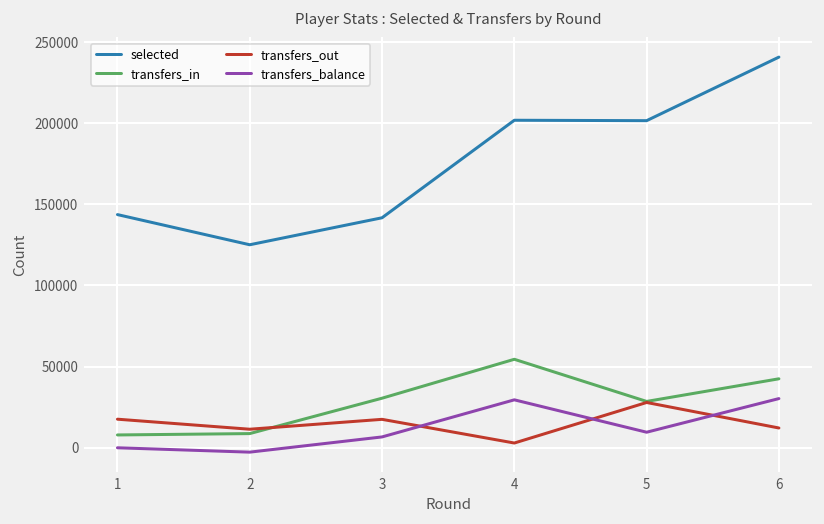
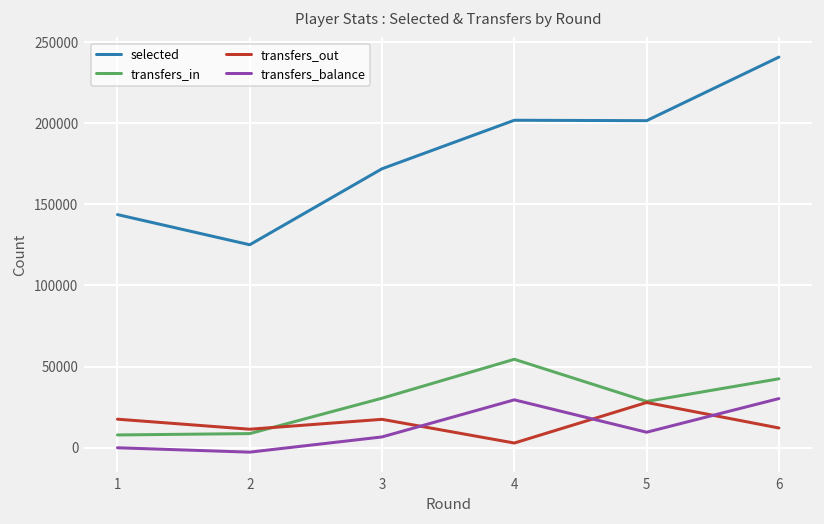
selected, 3: 142000 -> 172000
